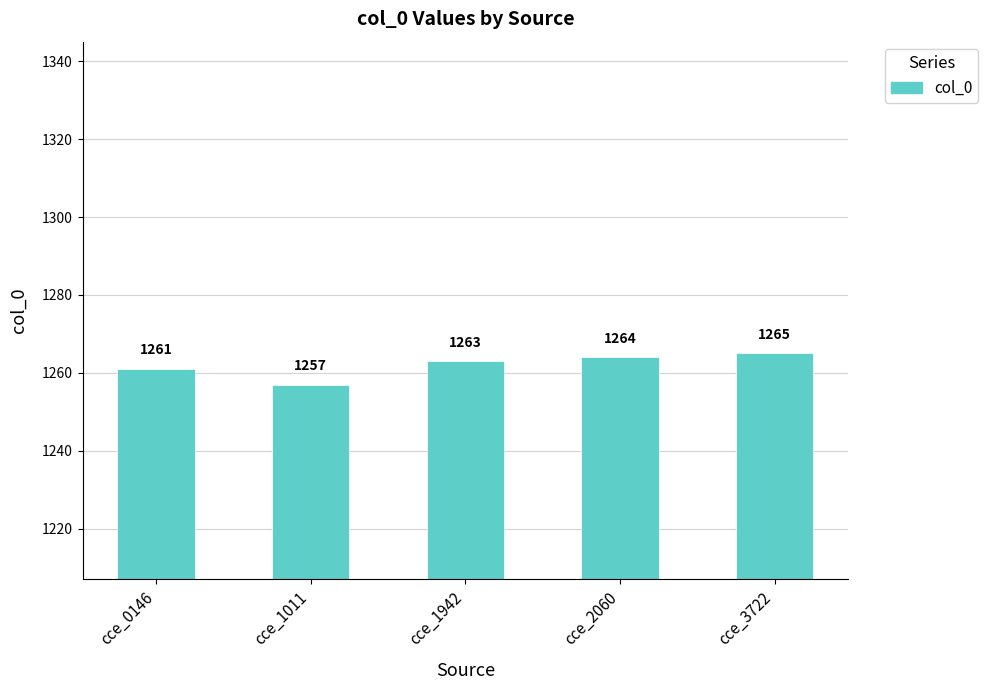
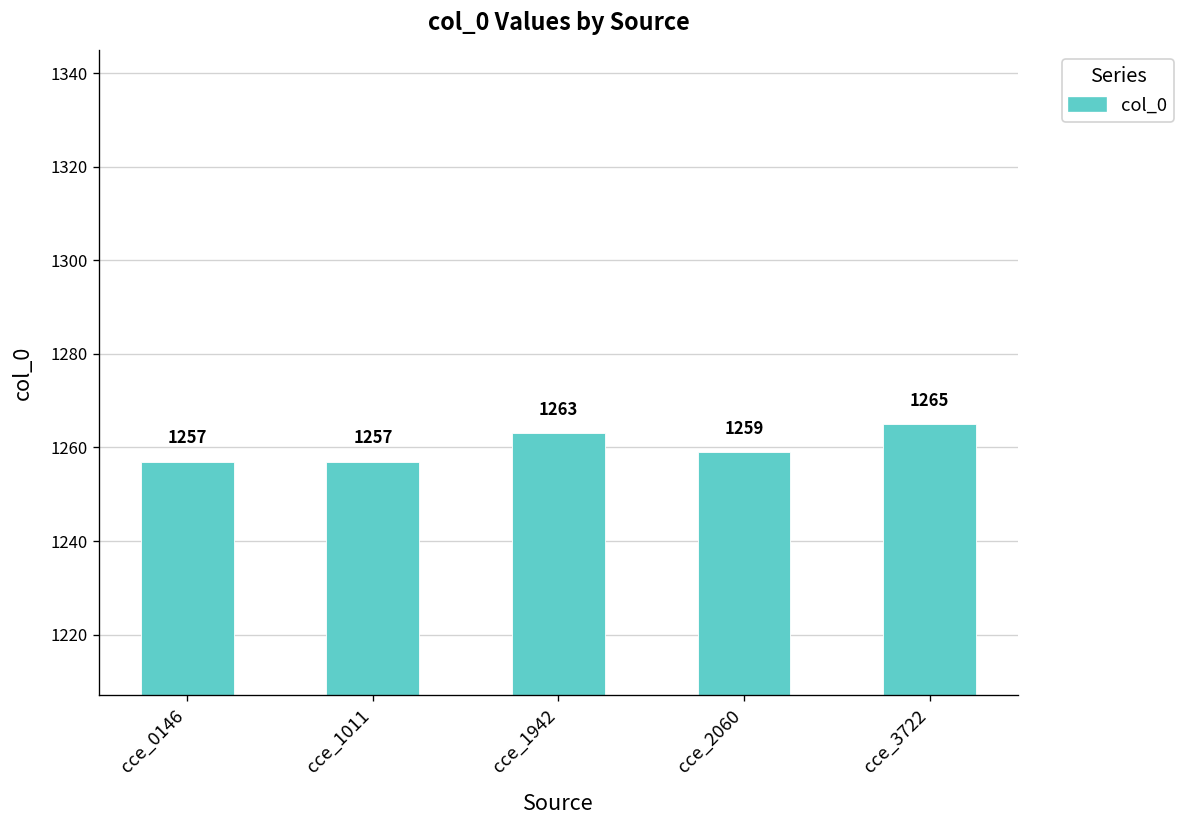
cce_0146: 1261 -> 1257
cce_2060: 1264 -> 1259
